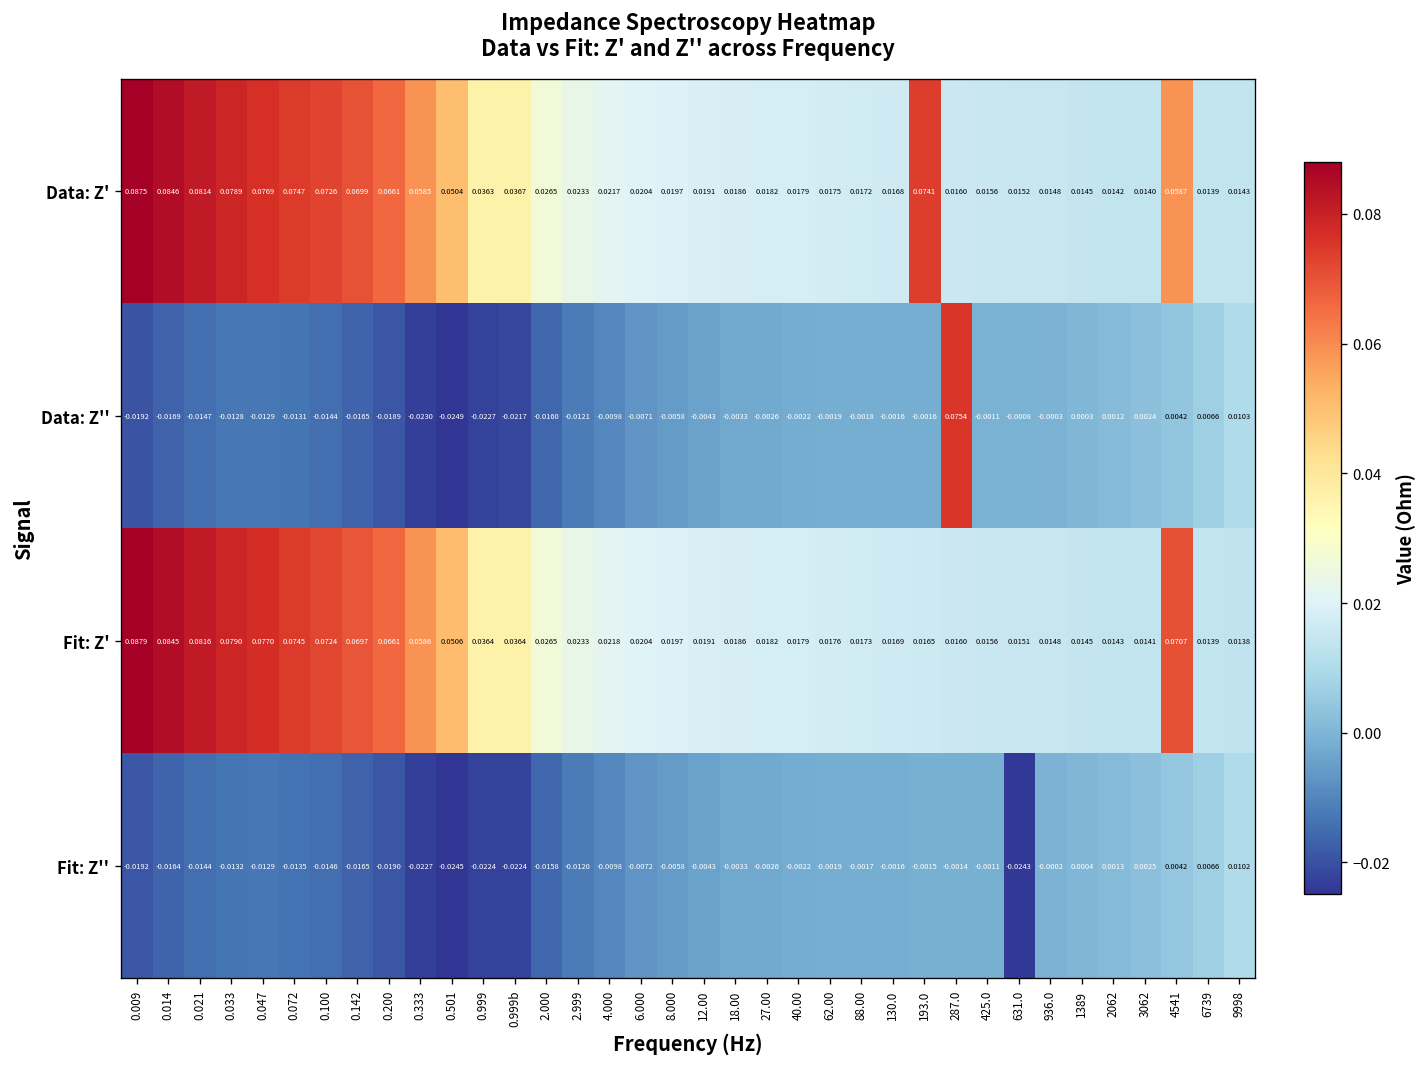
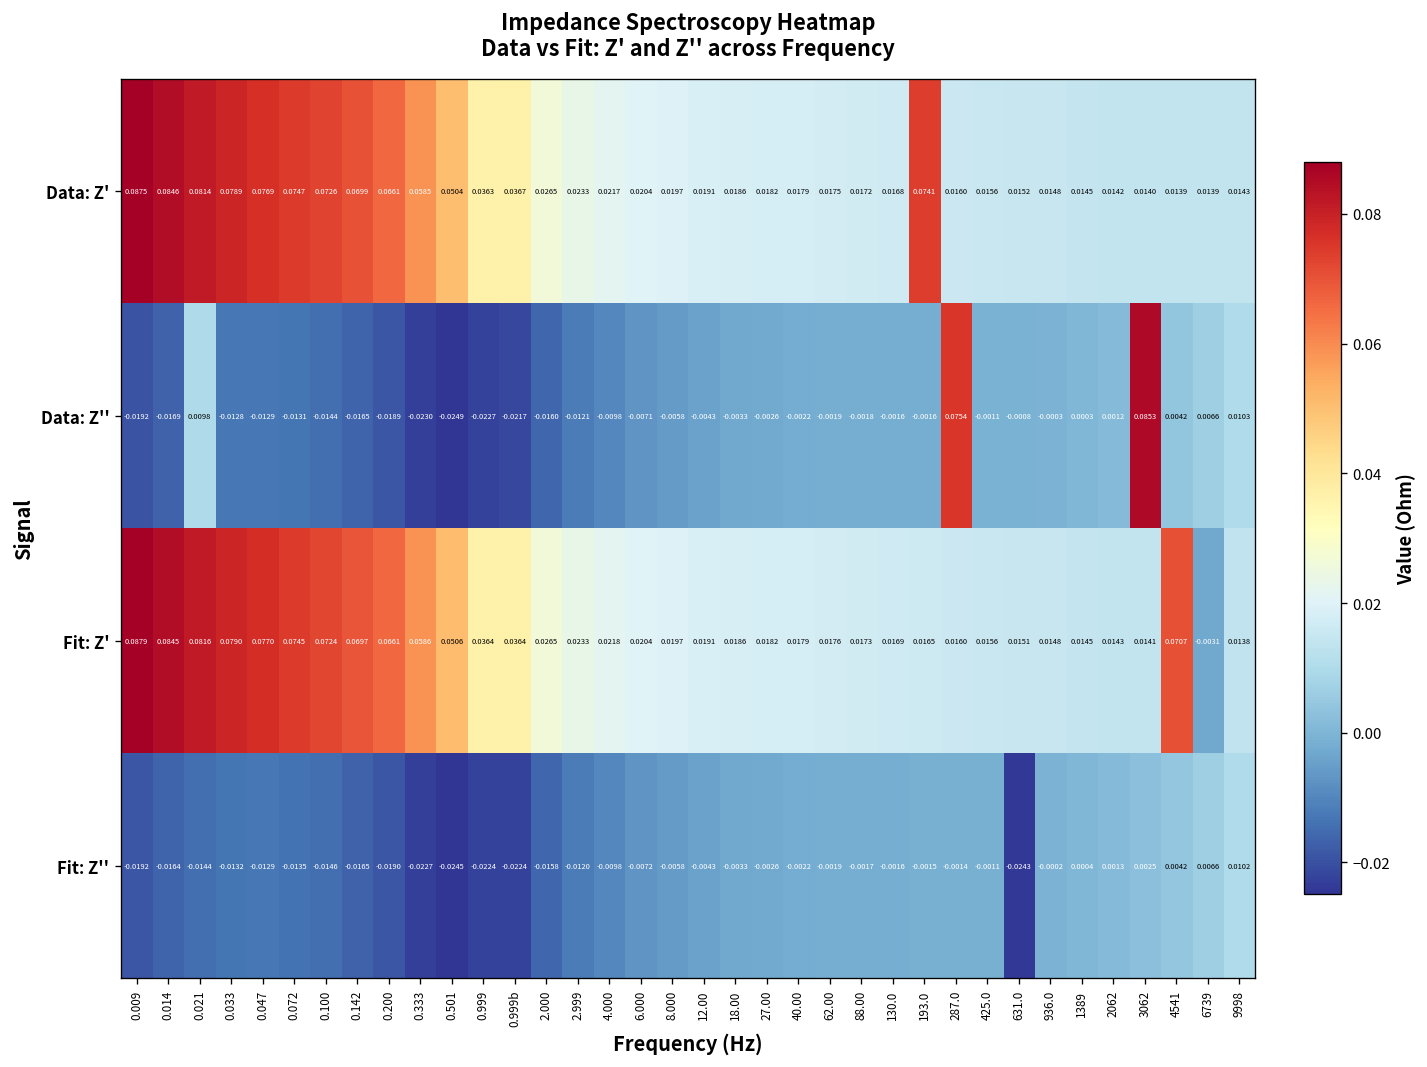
Data: Z', 4541: 0.0587 -> 0.0139
Data: Z'', 0.021: -0.0147 -> 0.0098
Data: Z'', 3062: 0.0024 -> 0.0853
Fit: Z', 6739: 0.0139 -> -0.0031
